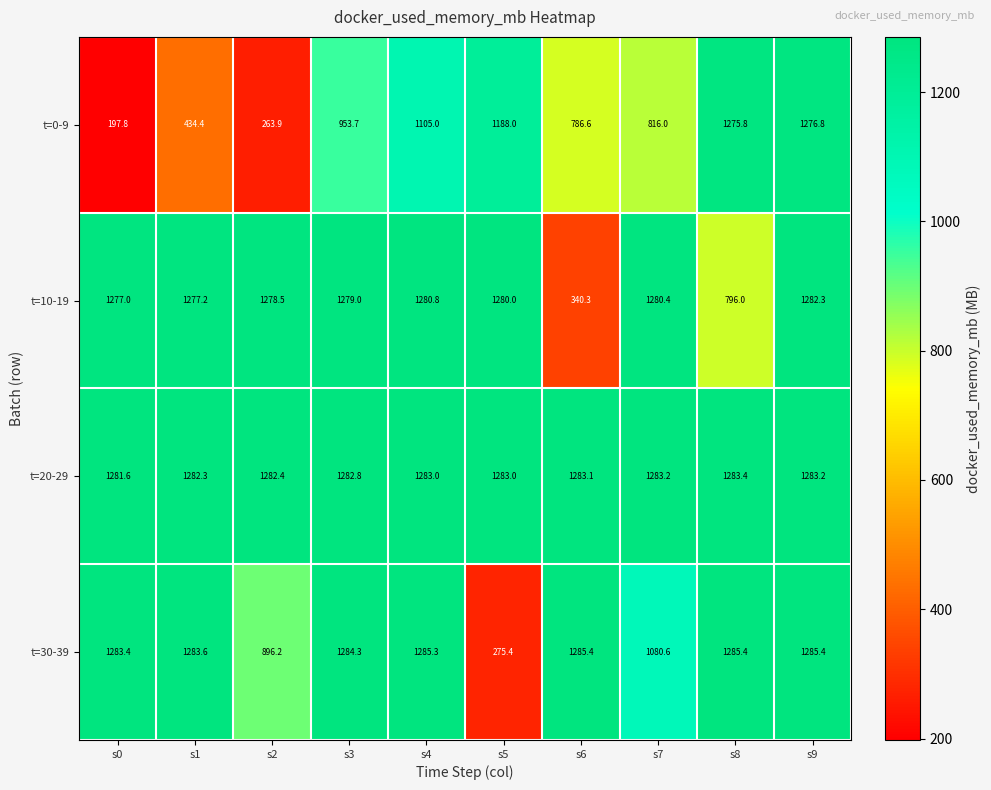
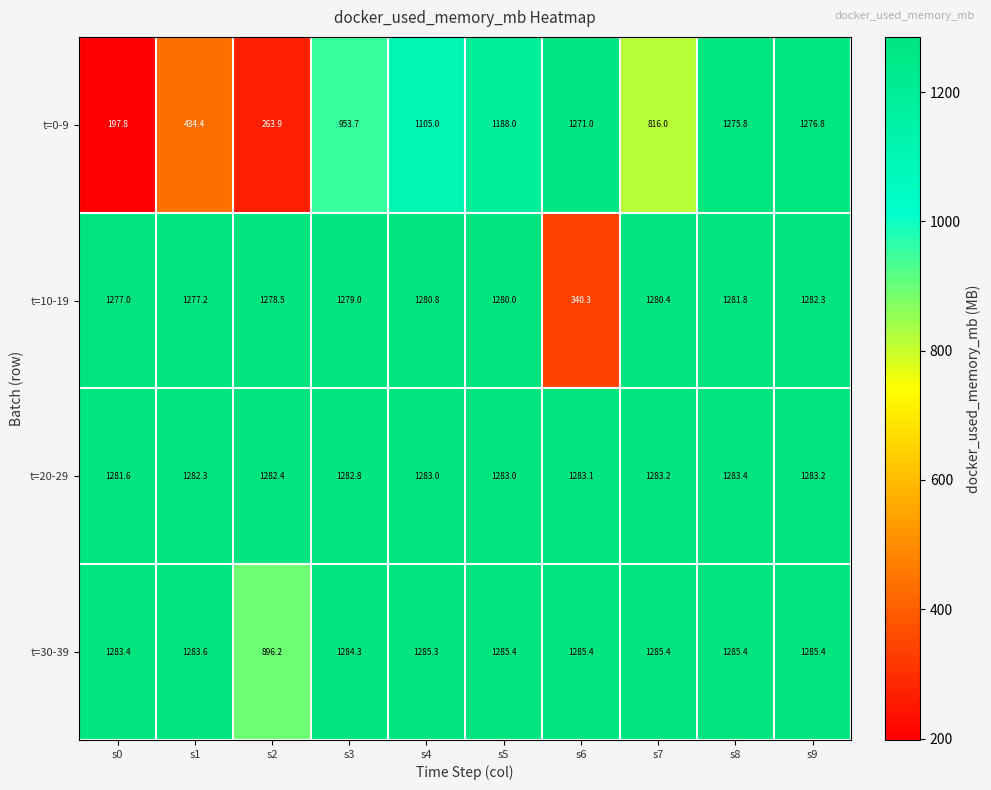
t=0-9, s6: 786.6 -> 1271.0
t=10-19, s8: 796.0 -> 1281.8
t=30-39, s5: 275.4 -> 1285.4
t=30-39, s7: 1080.6 -> 1285.4
